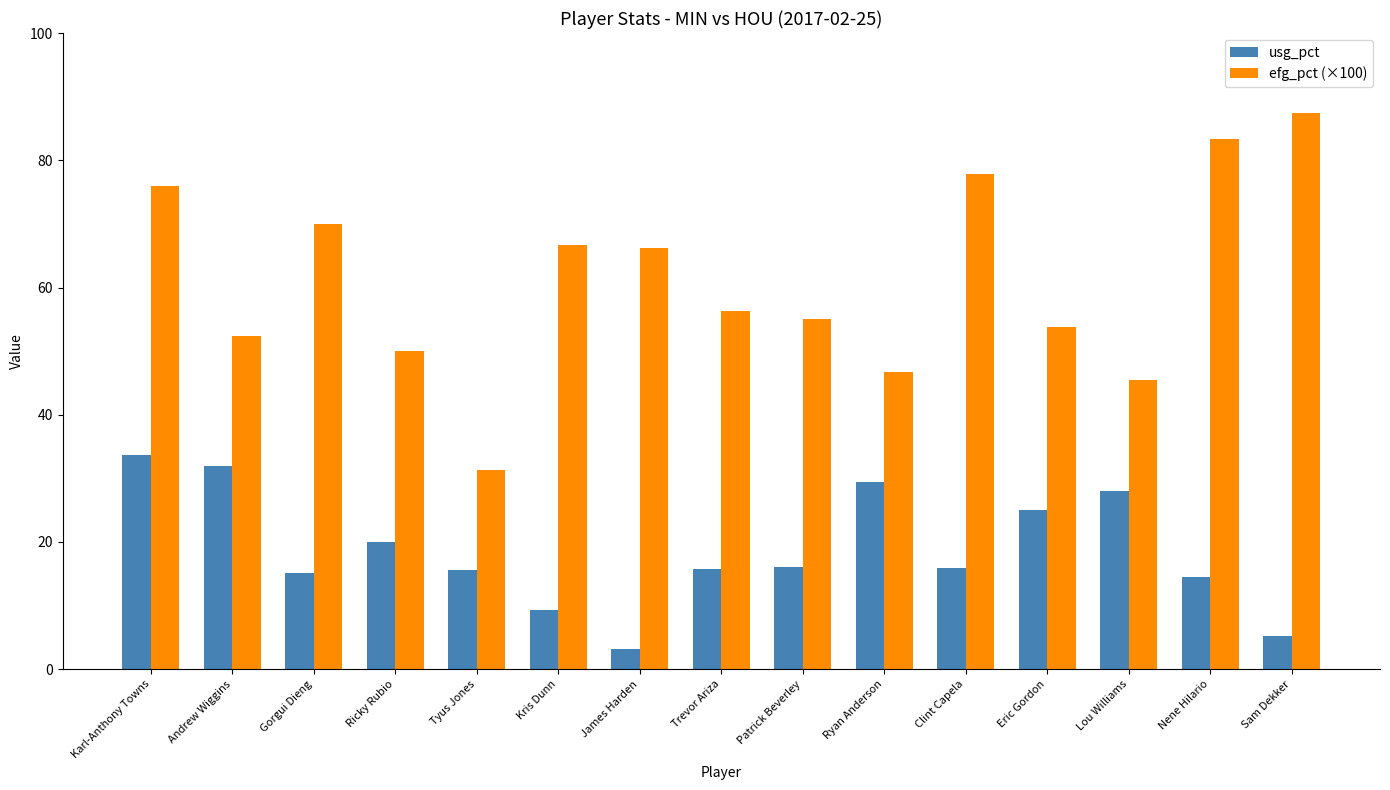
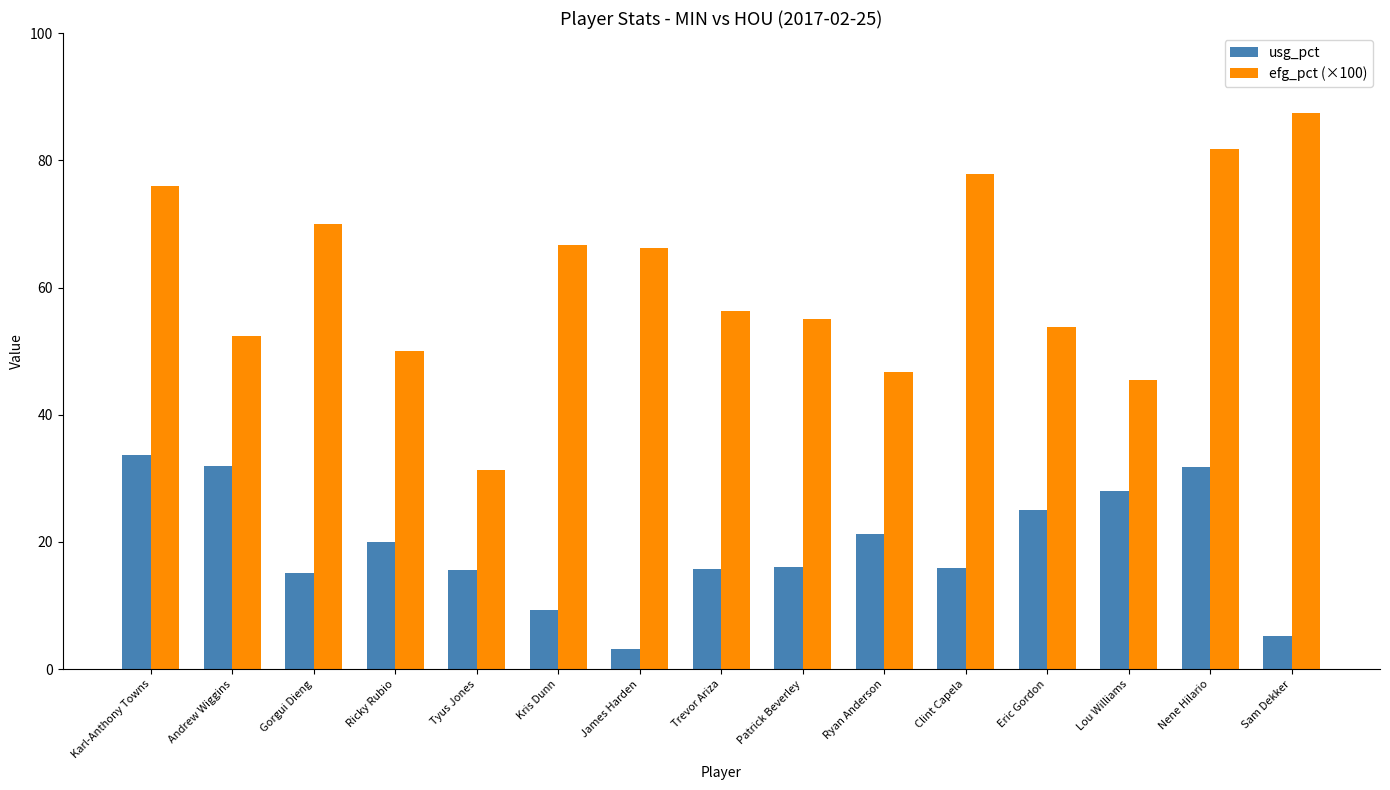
usg_pct, Ryan Anderson: 29 -> 21
usg_pct, Nene Hilario: 15 -> 32
efg_pct (×100), Nene Hilario: 83 -> 82
